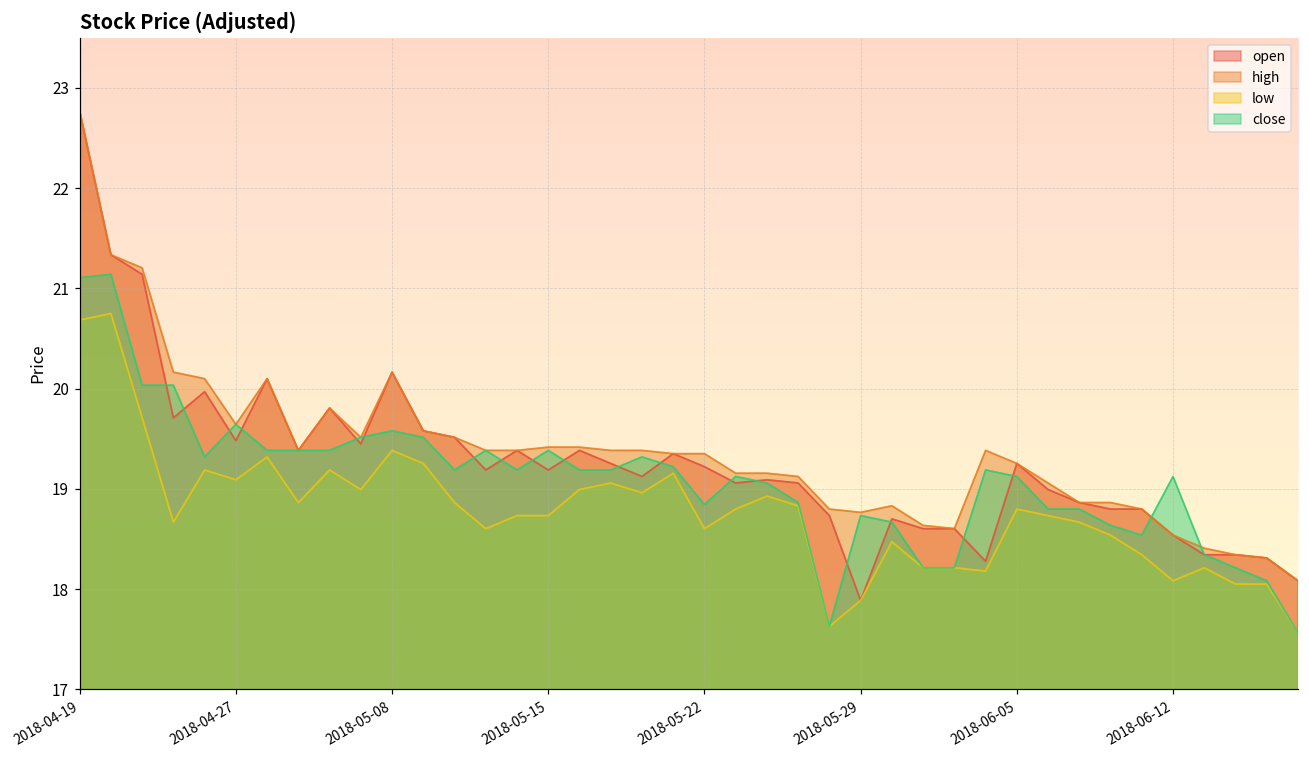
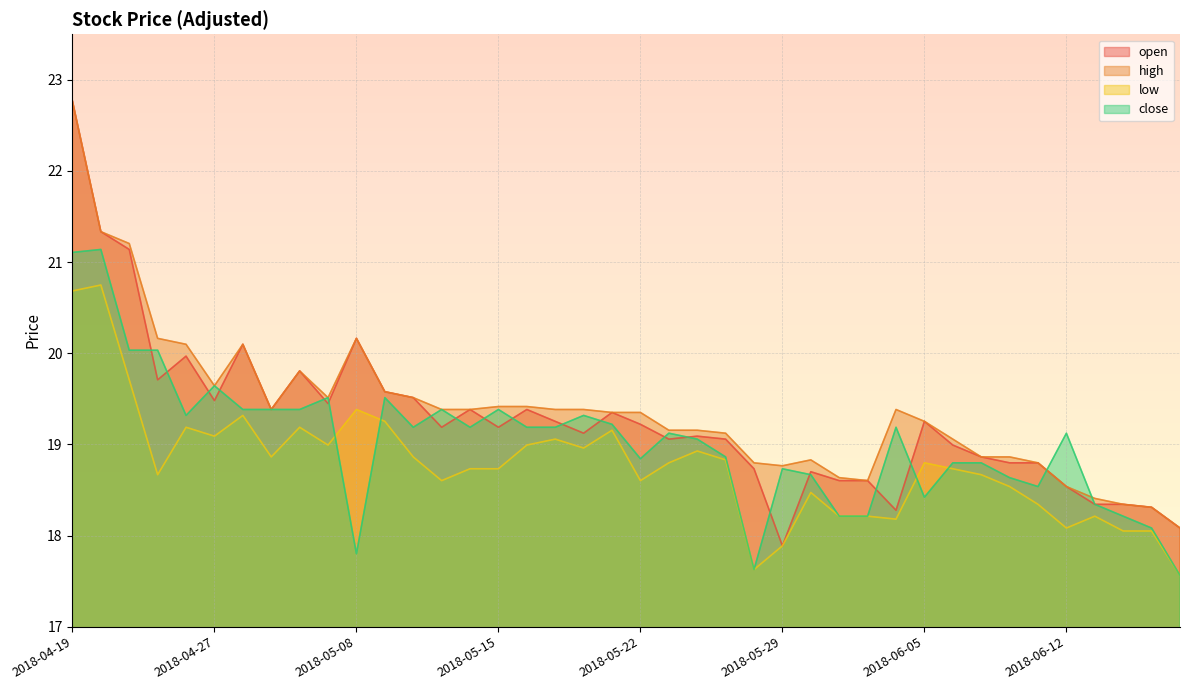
close, 2018-05-08: 19.6 -> 17.8
close, 2018-06-05: 19.1 -> 18.4
